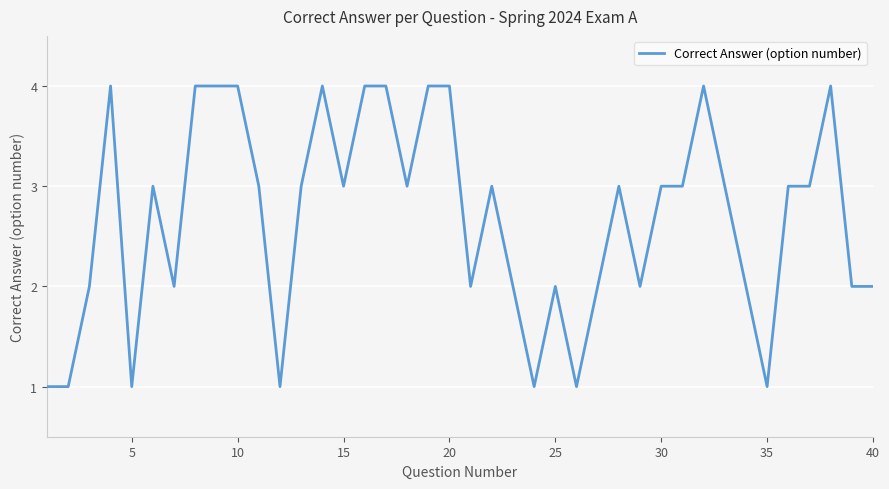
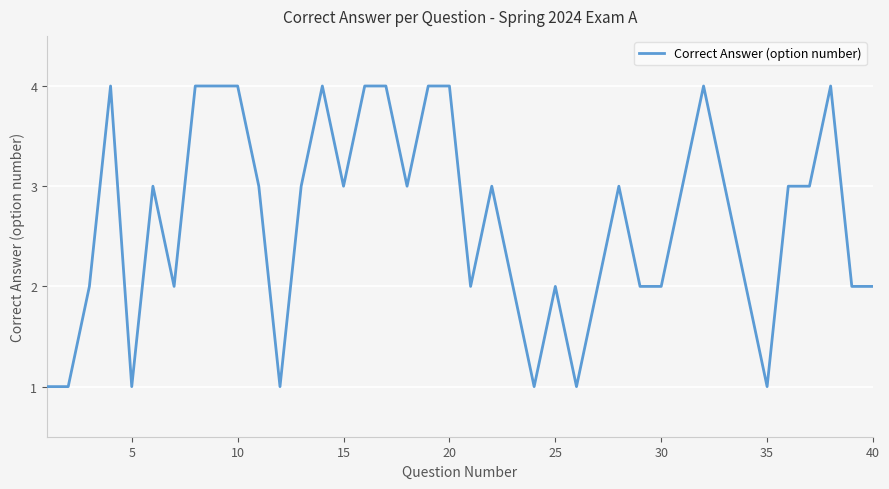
30: 3 -> 2
